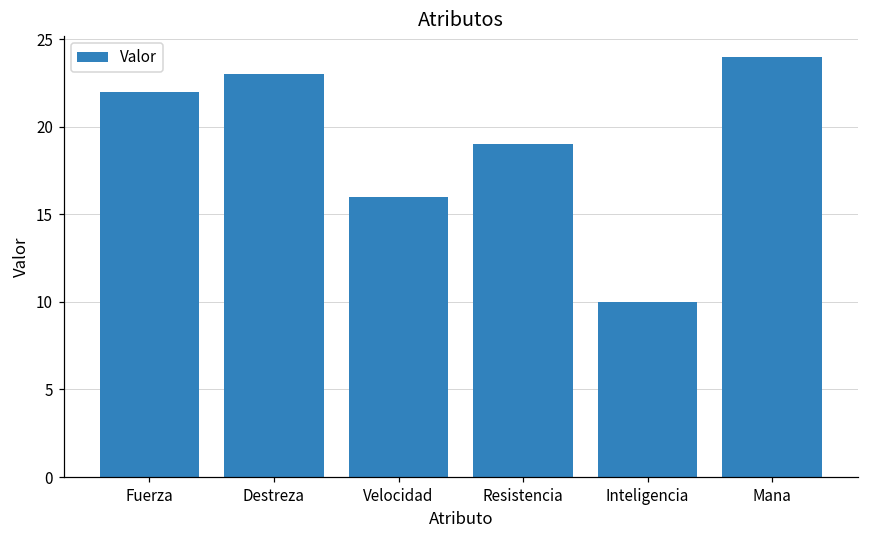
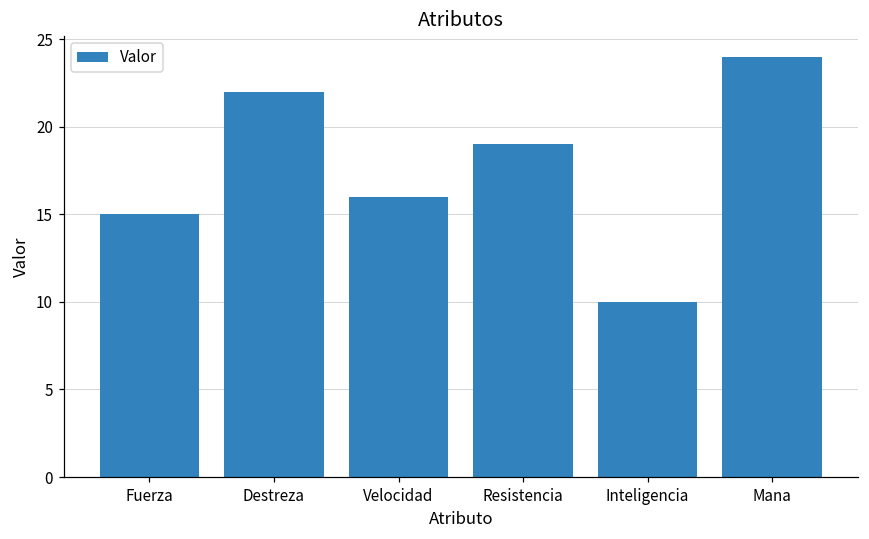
Fuerza: 22 -> 15
Destreza: 23 -> 22
